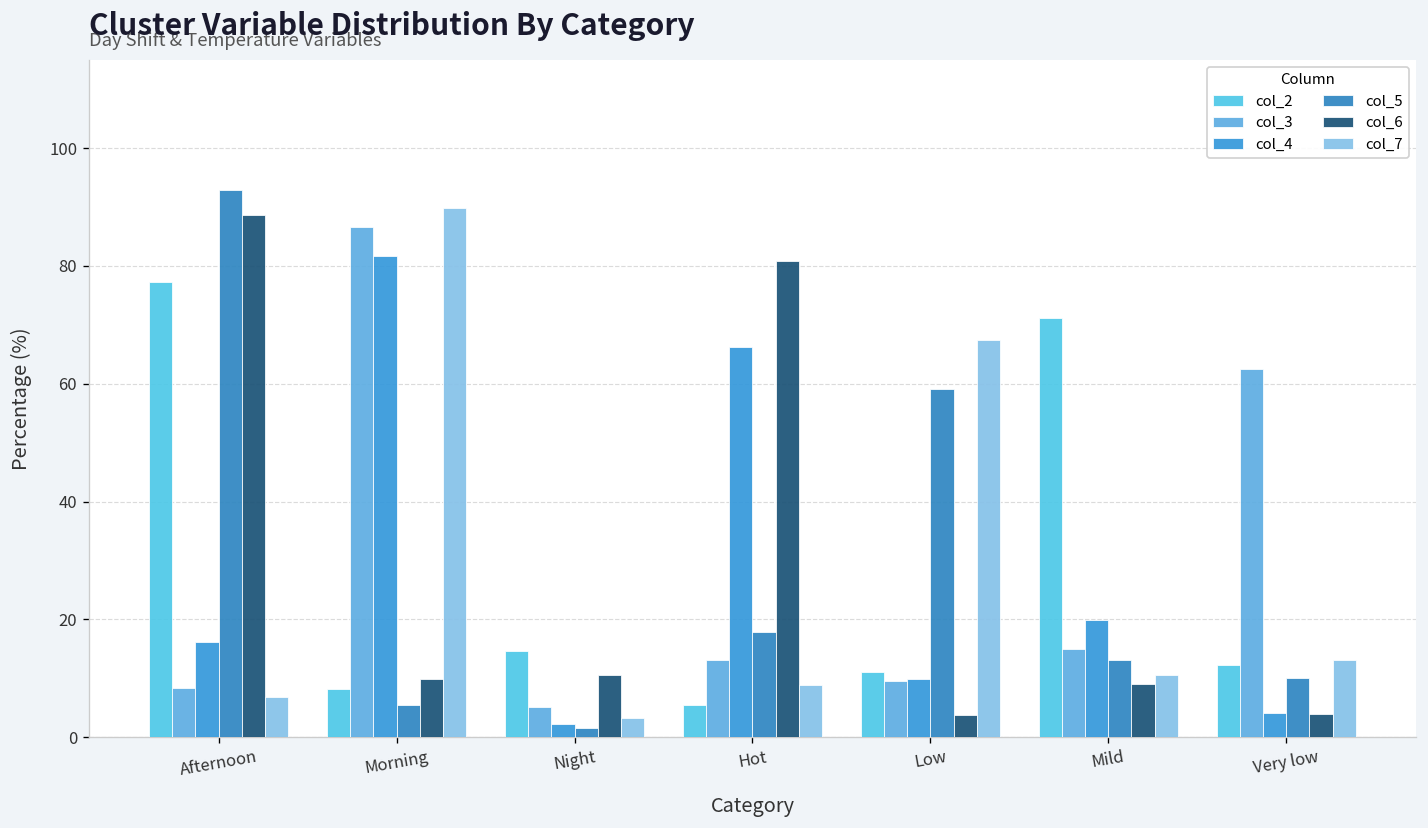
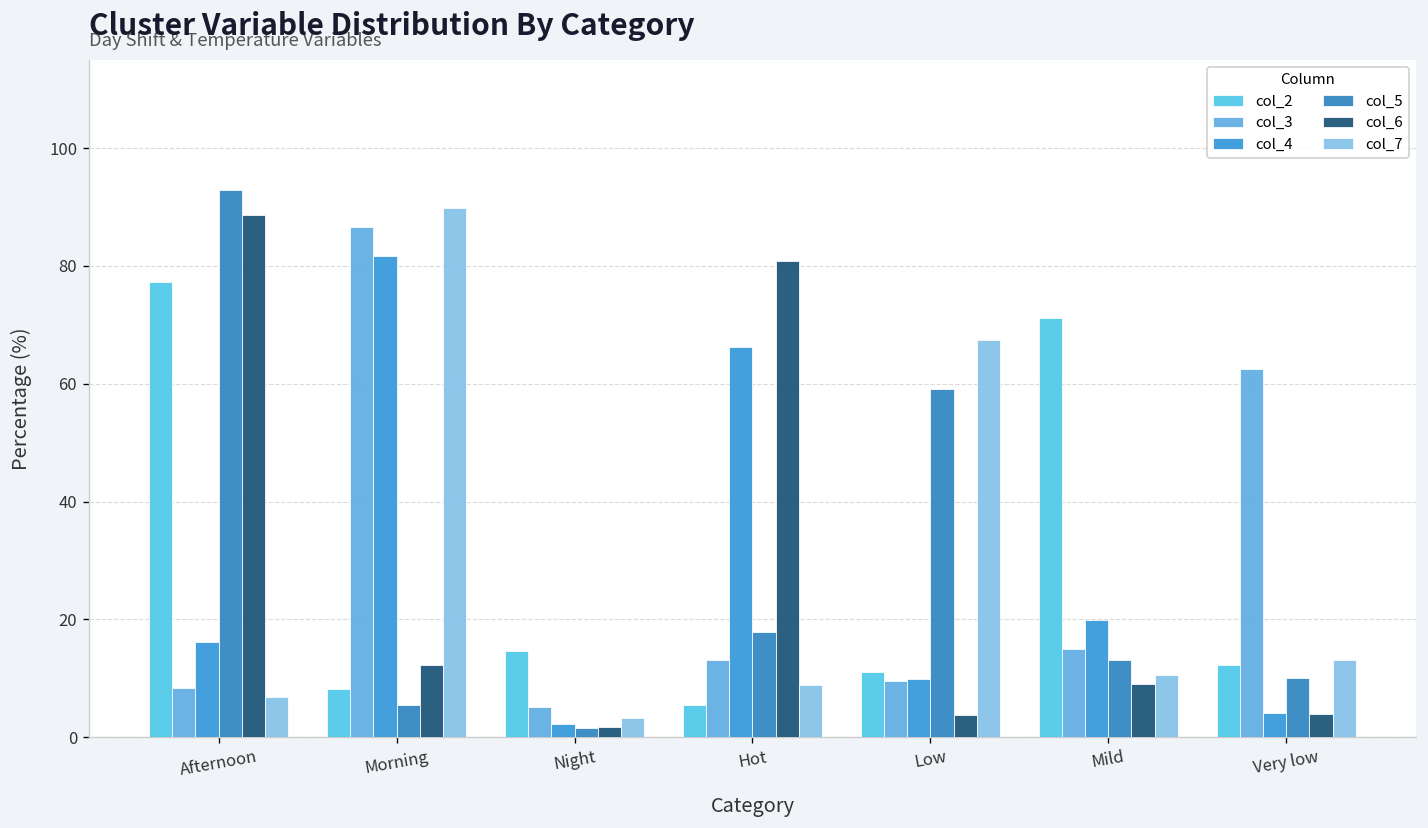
col_6, Morning: 10 -> 12
col_6, Night: 10 -> 2
